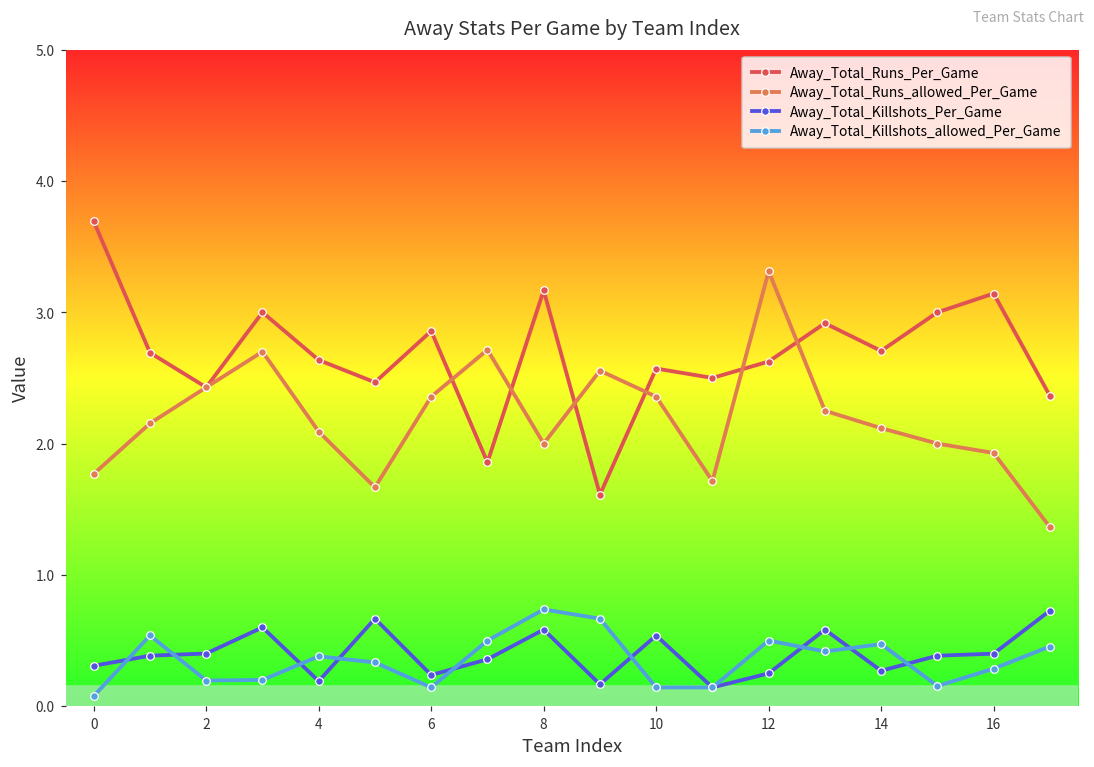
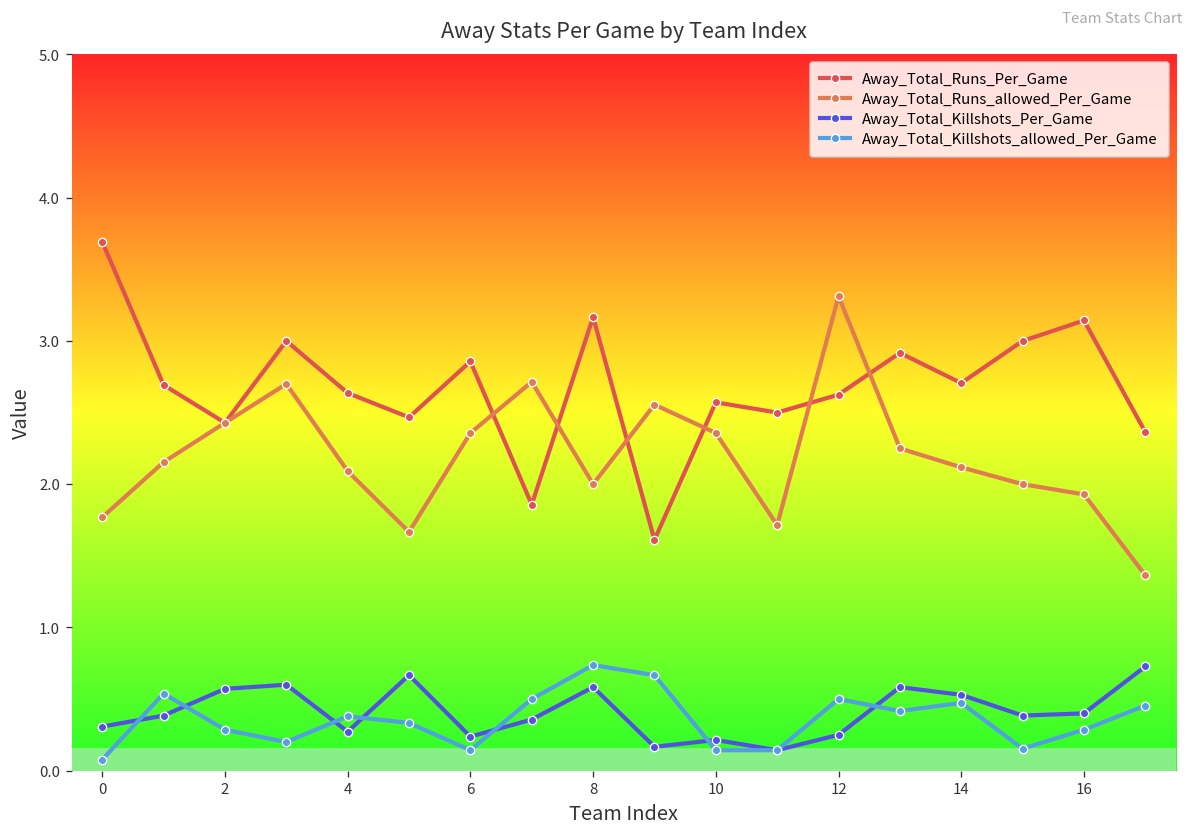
Away_Total_Killshots_Per_Game, 2: 0.40 -> 0.57
Away_Total_Killshots_allowed_Per_Game, 2: 0.20 -> 0.29
Away_Total_Killshots_Per_Game, 4: 0.19 -> 0.27
Away_Total_Killshots_Per_Game, 10: 0.54 -> 0.21
Away_Total_Killshots_Per_Game, 14: 0.27 -> 0.53
